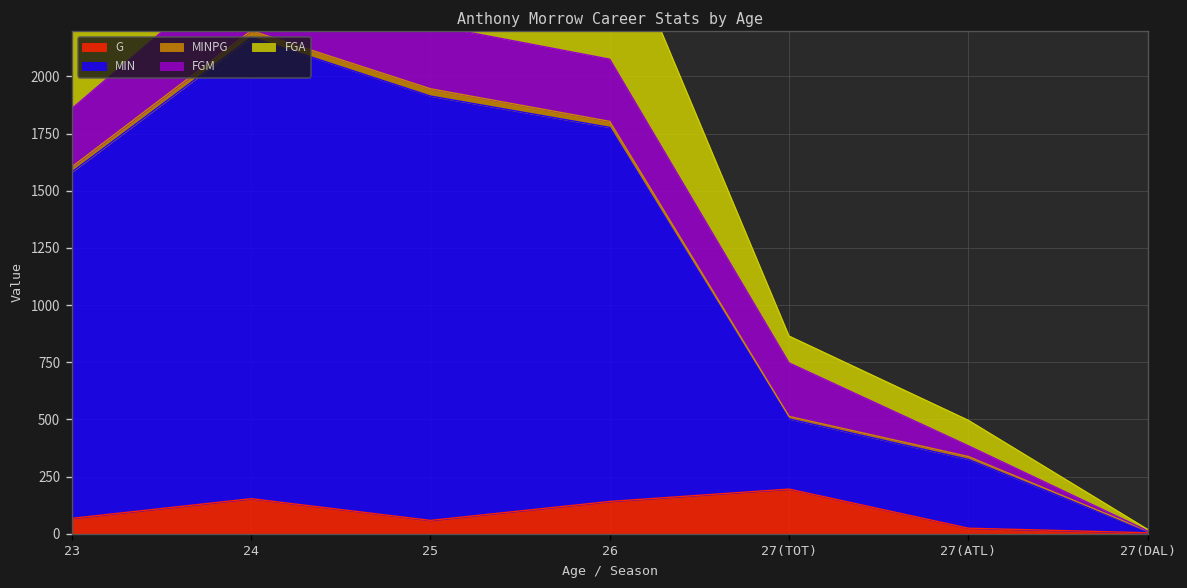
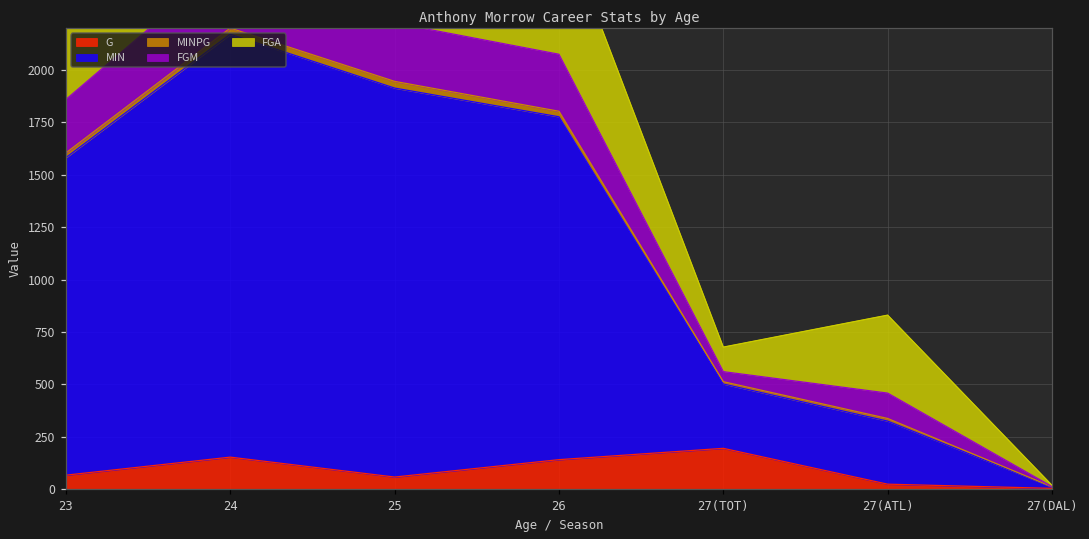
FGM, 27(TOT): 230 -> 50
FGM, 27(ATL): 50 -> 120
FGA, 27(ATL): 110 -> 370
